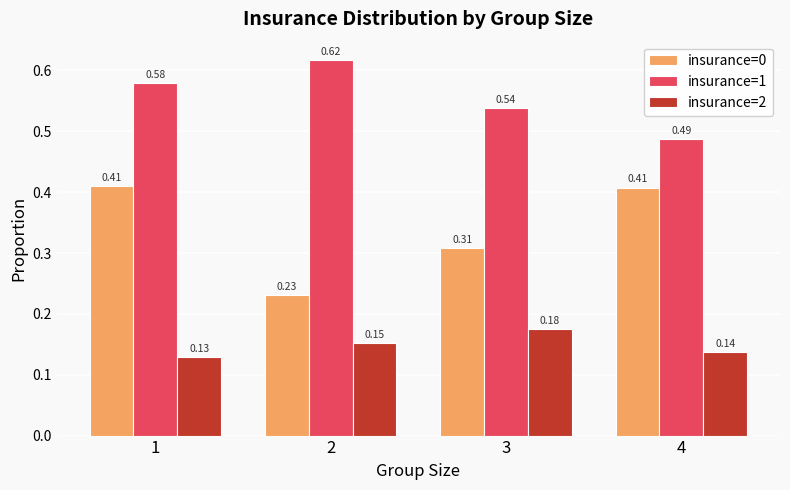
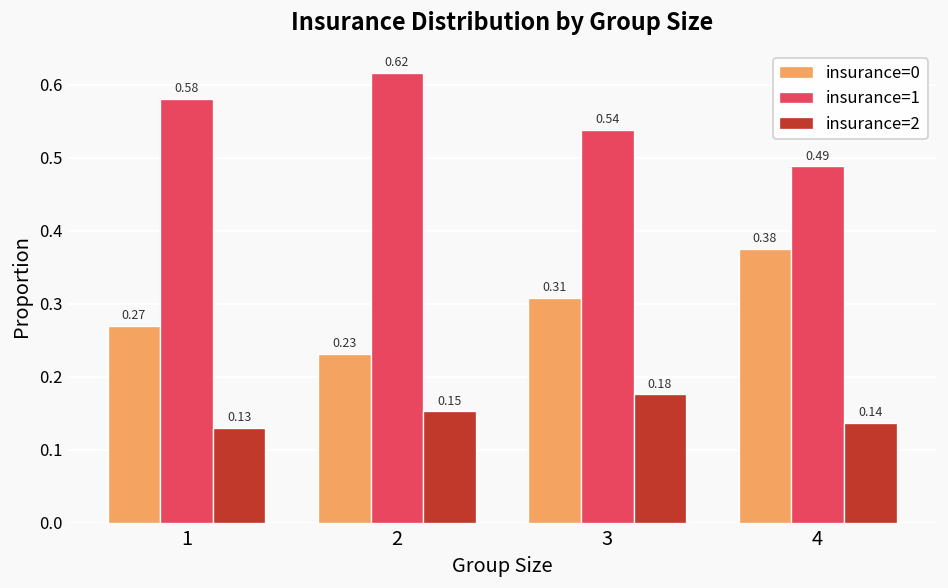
insurance=0, 1: 0.41 -> 0.27
insurance=0, 4: 0.41 -> 0.38
